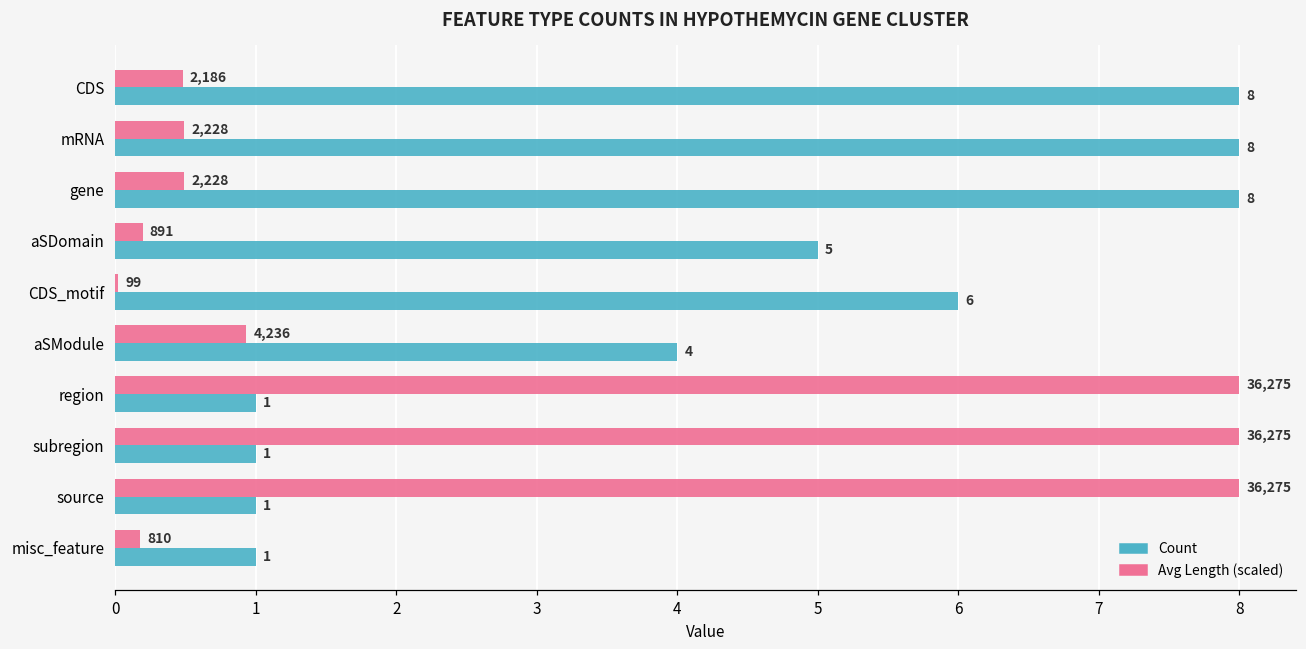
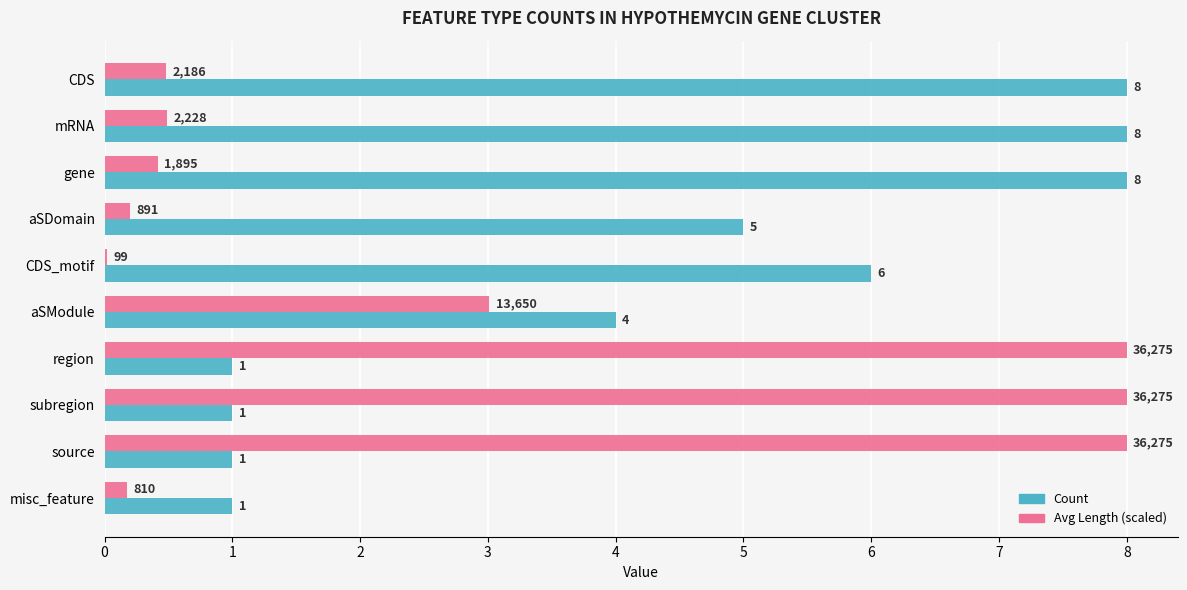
Avg Length (scaled), gene: 2,228 -> 1,895
Avg Length (scaled), aSModule: 4,236 -> 13,650
